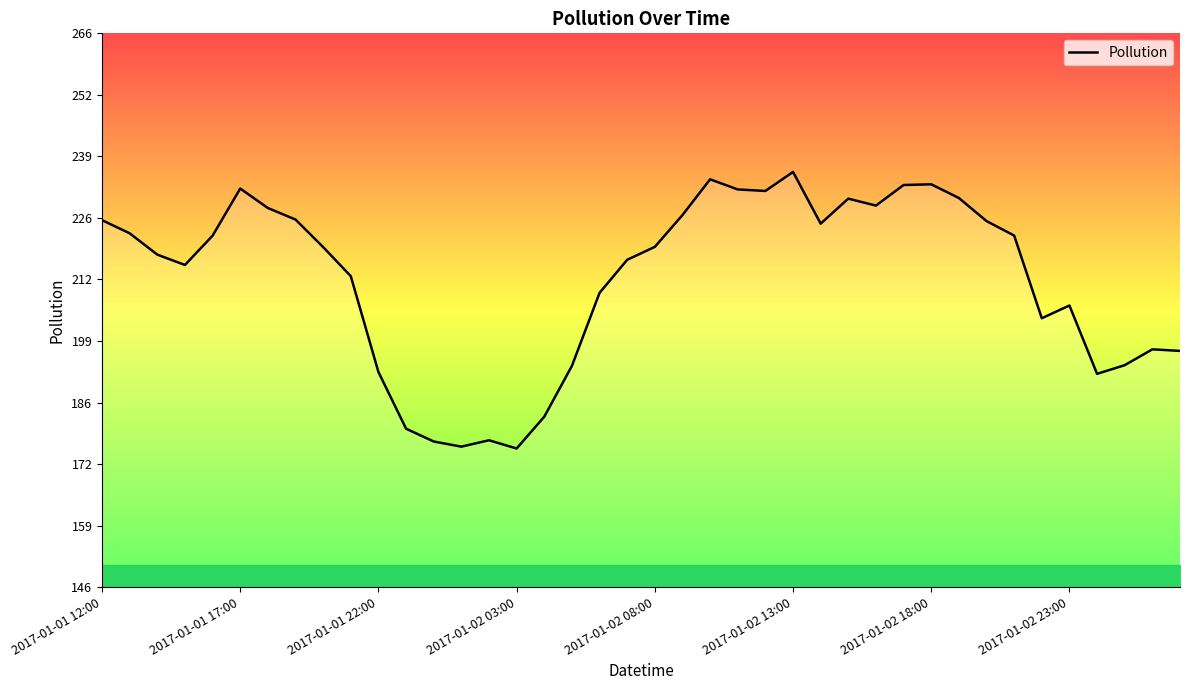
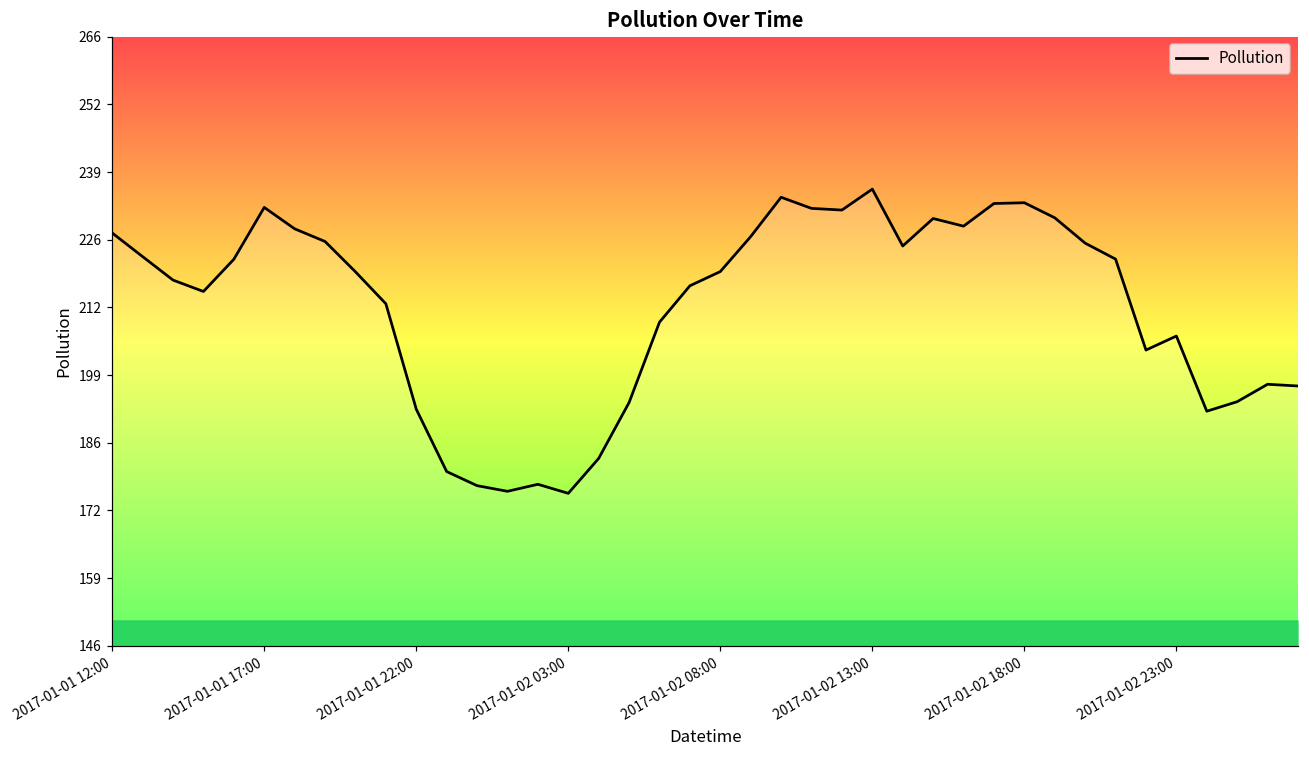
Pollution, 2017-01-01 12:00: 225 -> 227
